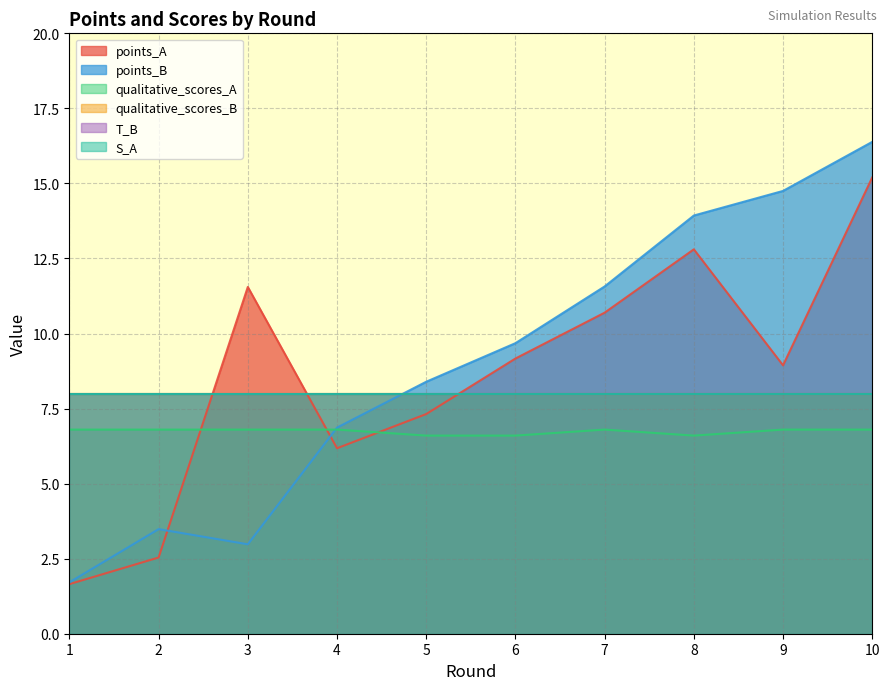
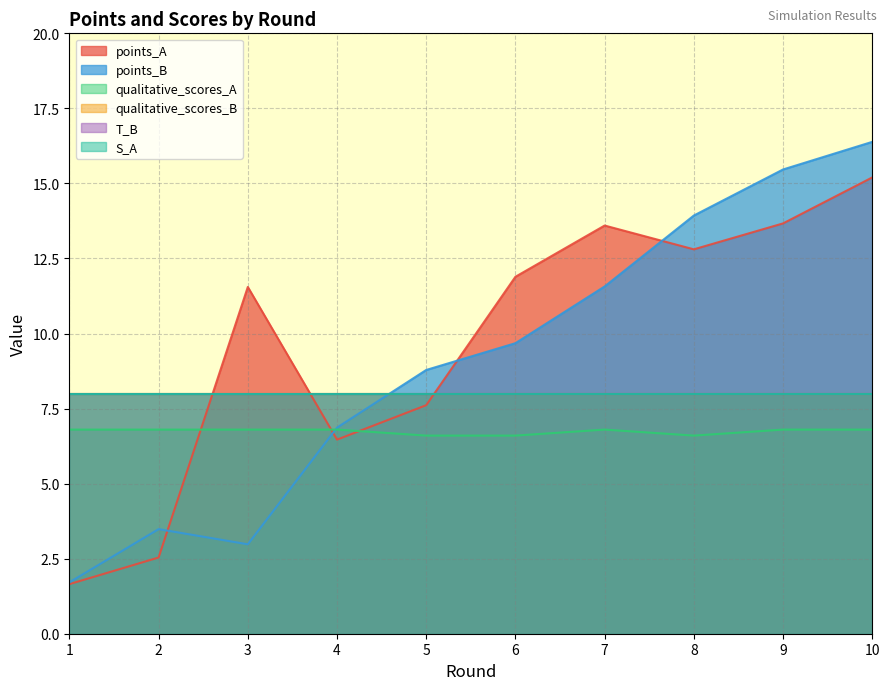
points_A, 4: 6.2 -> 6.5
points_A, 5: 7.3 -> 7.6
points_B, 5: 8.4 -> 8.8
points_A, 6: 9.2 -> 11.9
points_A, 7: 10.7 -> 13.6
points_A, 9: 8.9 -> 13.7
points_B, 9: 14.8 -> 15.5
